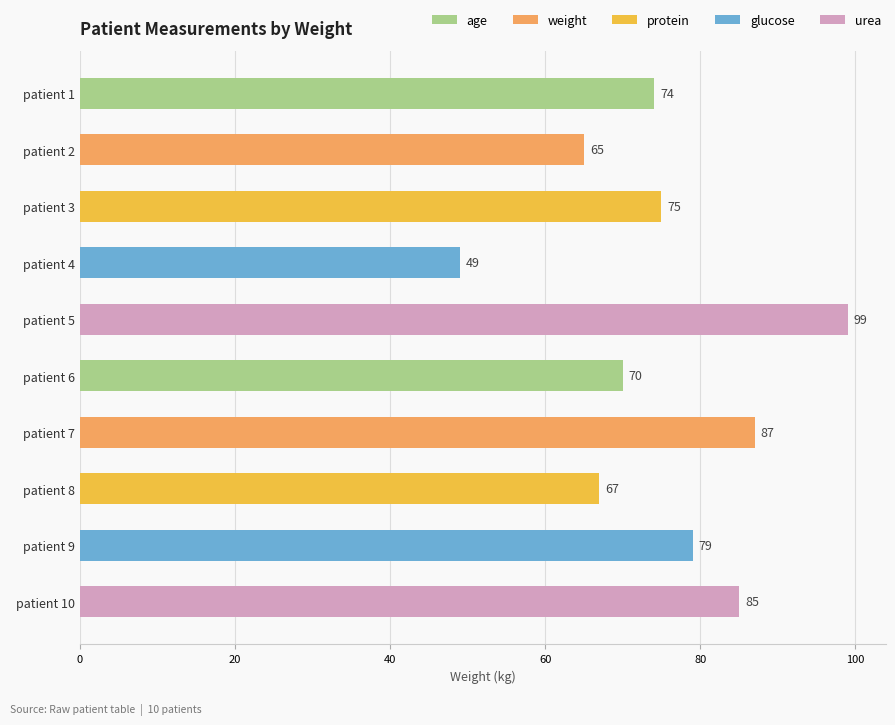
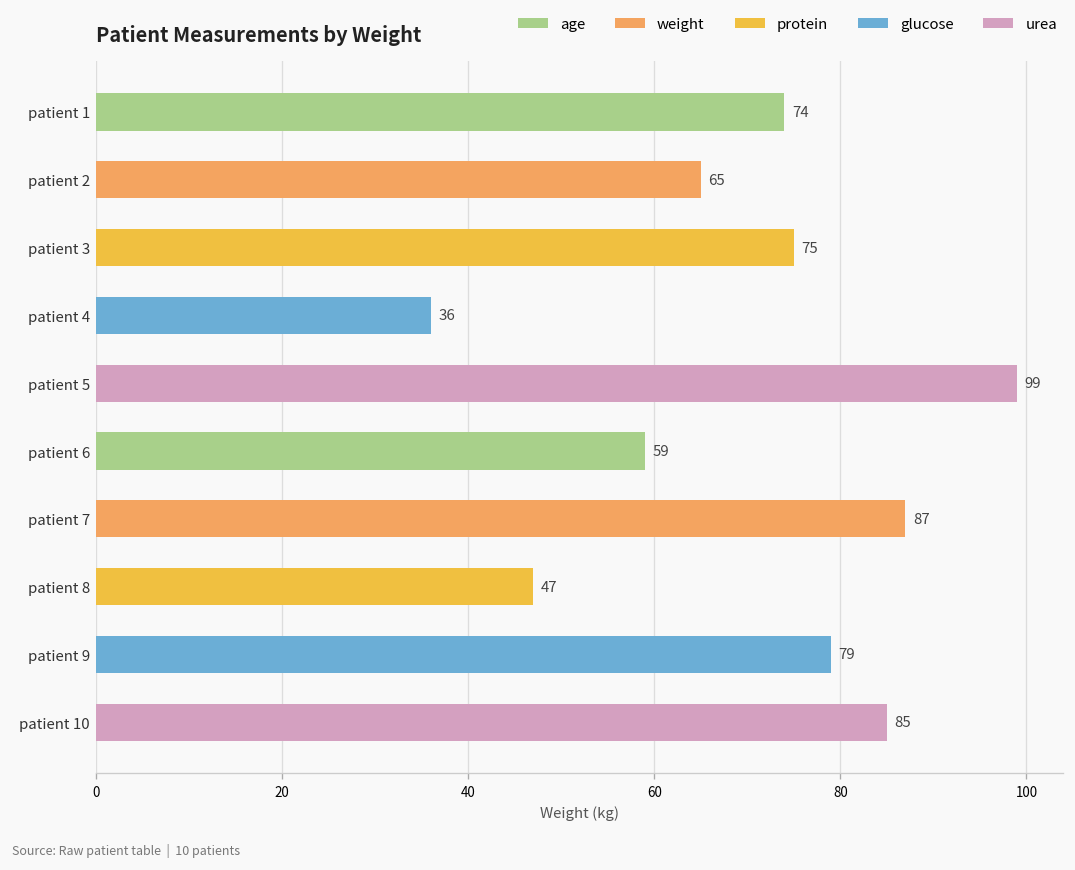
patient 4: 49 -> 36
patient 6: 70 -> 59
patient 8: 67 -> 47
